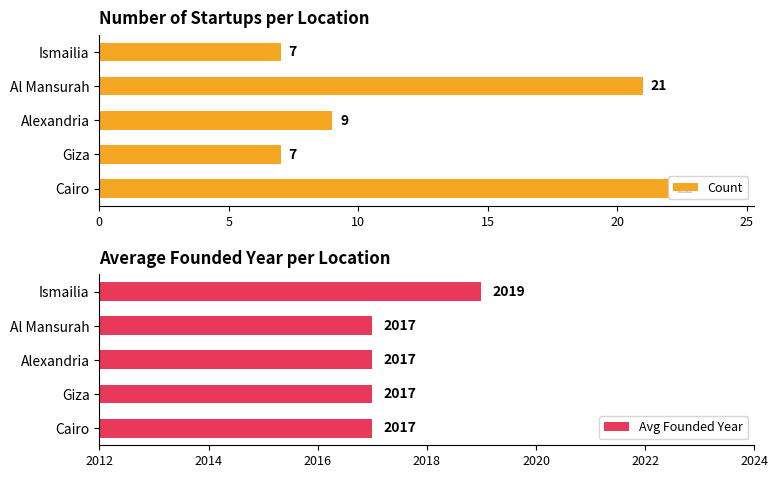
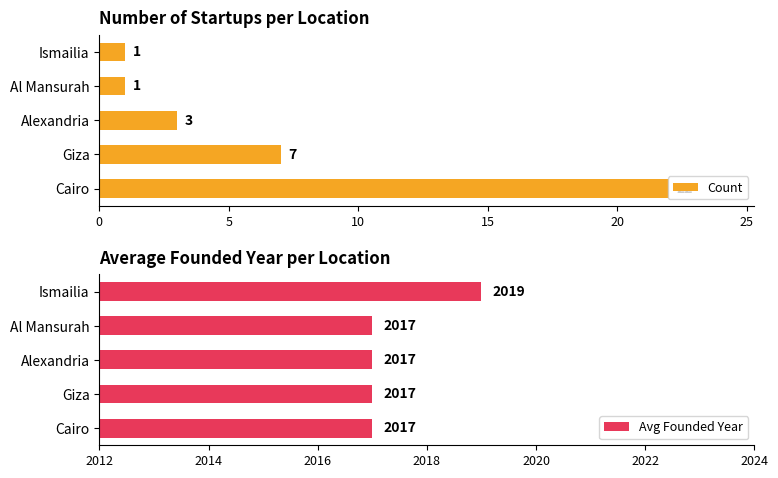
Number of Startups per Location, Ismailia: 7 -> 1
Number of Startups per Location, Al Mansurah: 21 -> 1
Number of Startups per Location, Alexandria: 9 -> 3
